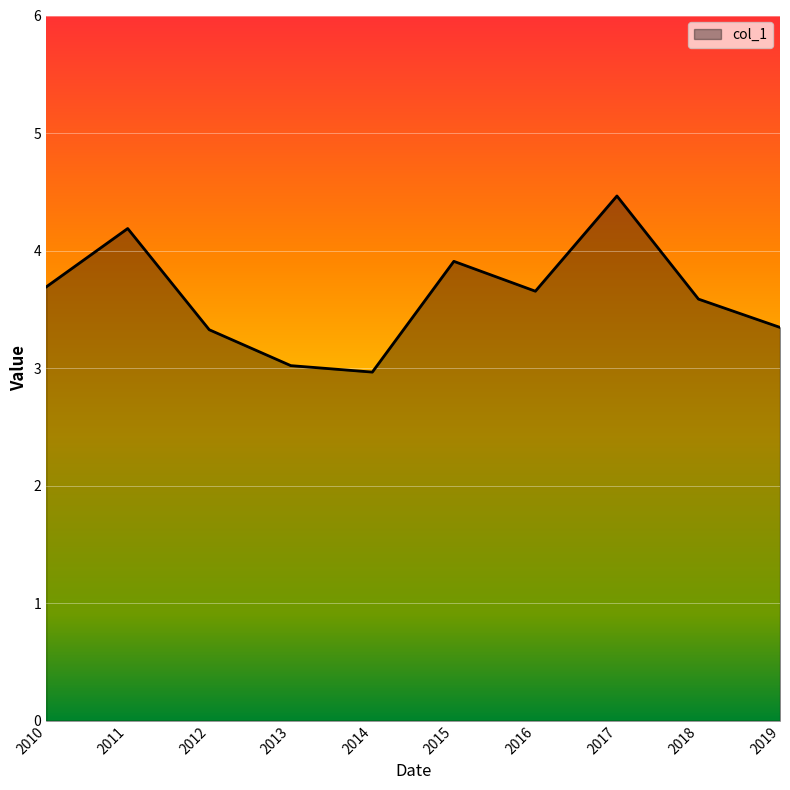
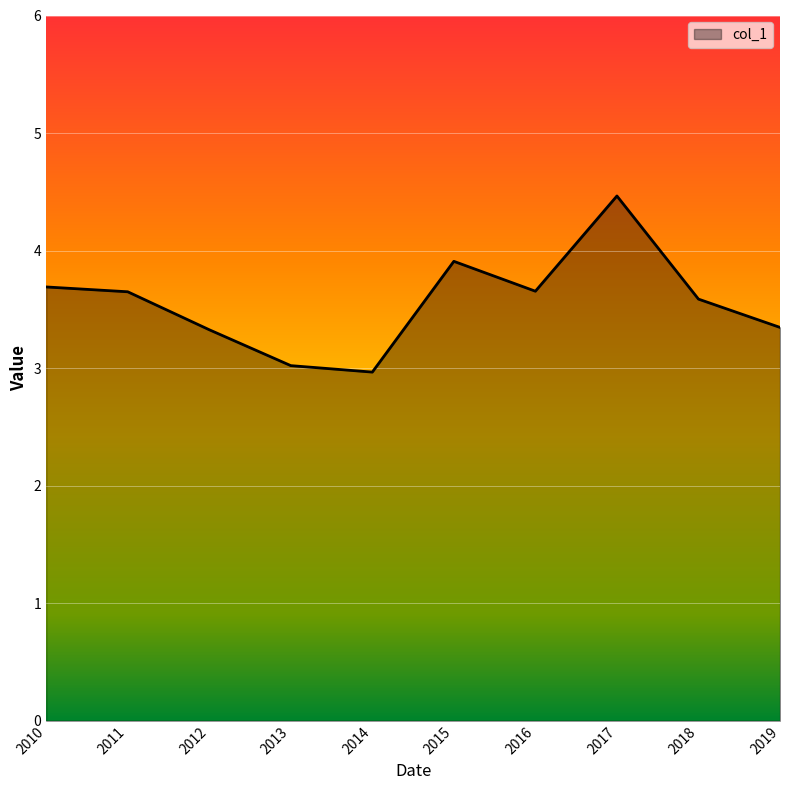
2011: 4.19 -> 3.65
